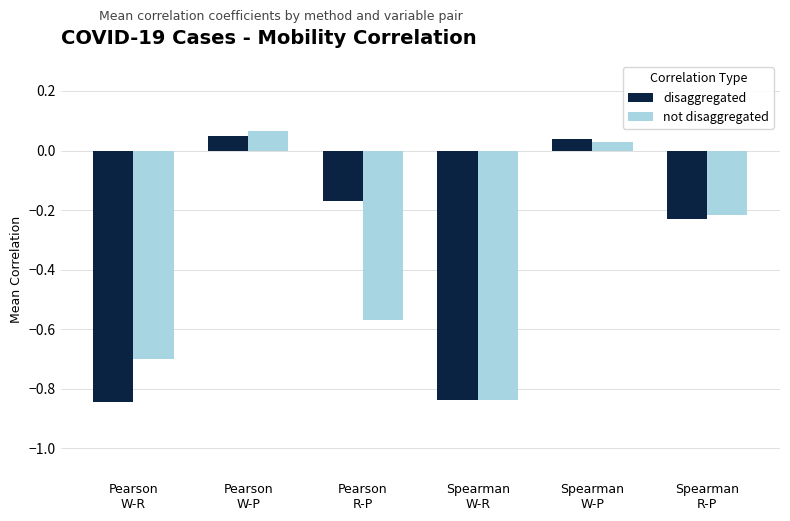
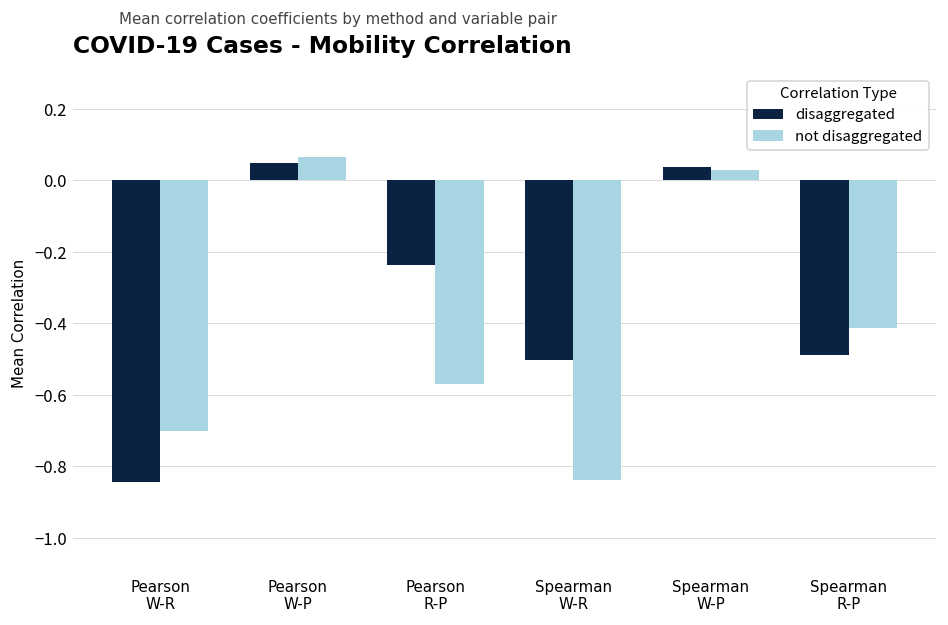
disaggregated, Pearson R-P: -0.17 -> -0.24
disaggregated, Spearman W-R: -0.84 -> -0.50
disaggregated, Spearman R-P: -0.23 -> -0.49
not disaggregated, Spearman R-P: -0.22 -> -0.41
